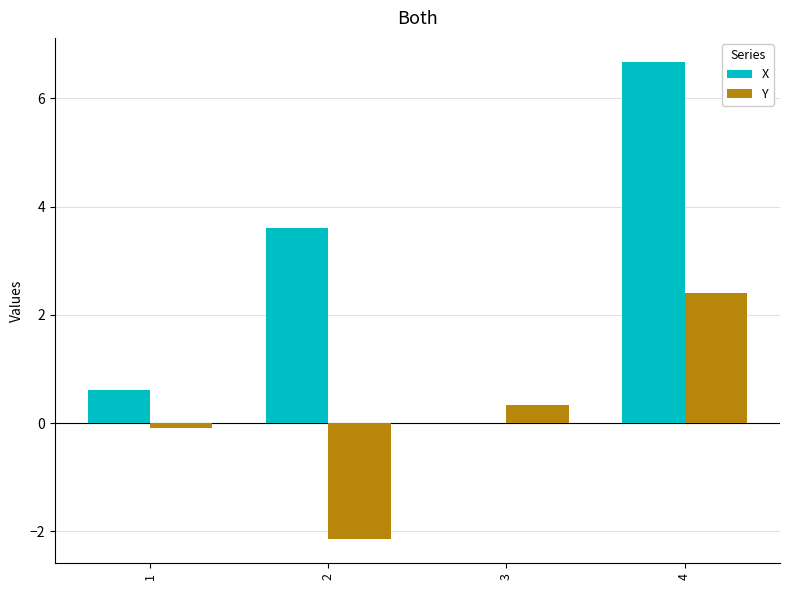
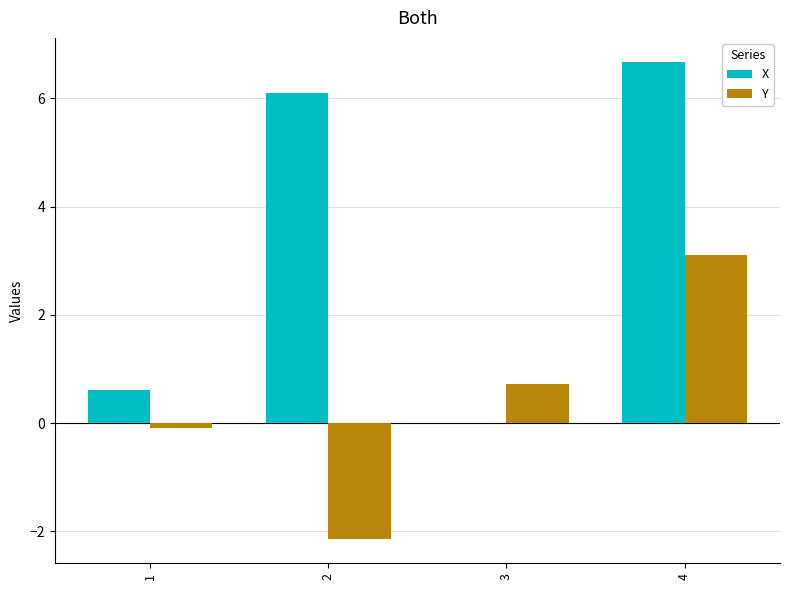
X, 2: 3.6 -> 6.1
Y, 3: 0.3 -> 0.7
Y, 4: 2.4 -> 3.1
